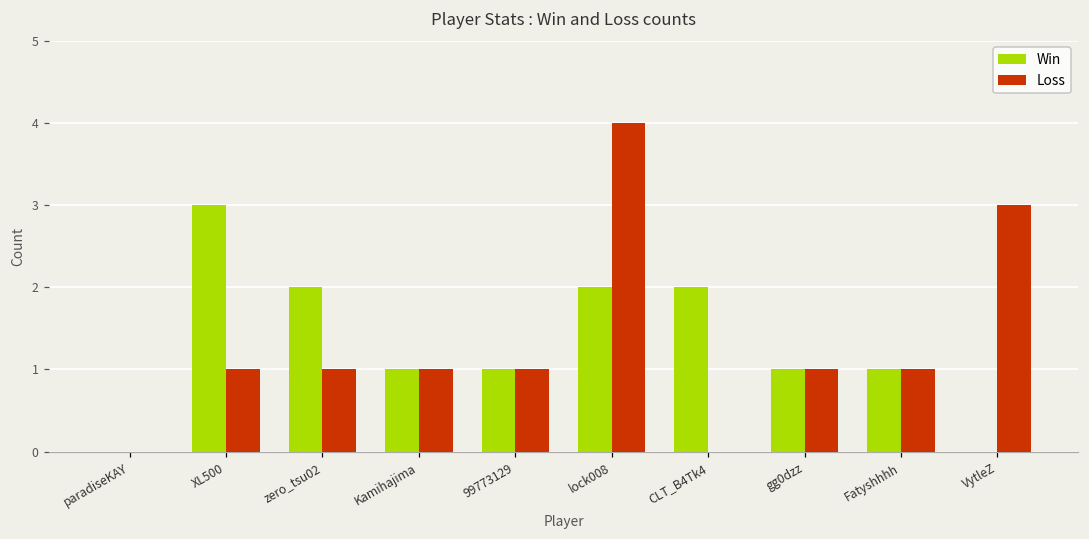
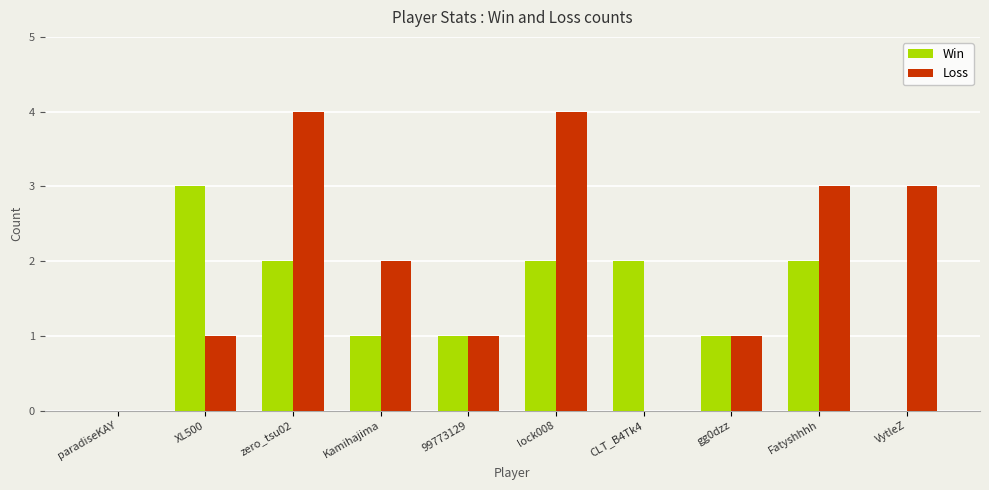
Loss, zero_tsu02: 1 -> 4
Loss, Kamihajima: 1 -> 2
Win, Fatyshhhh: 1 -> 2
Loss, Fatyshhhh: 1 -> 3
